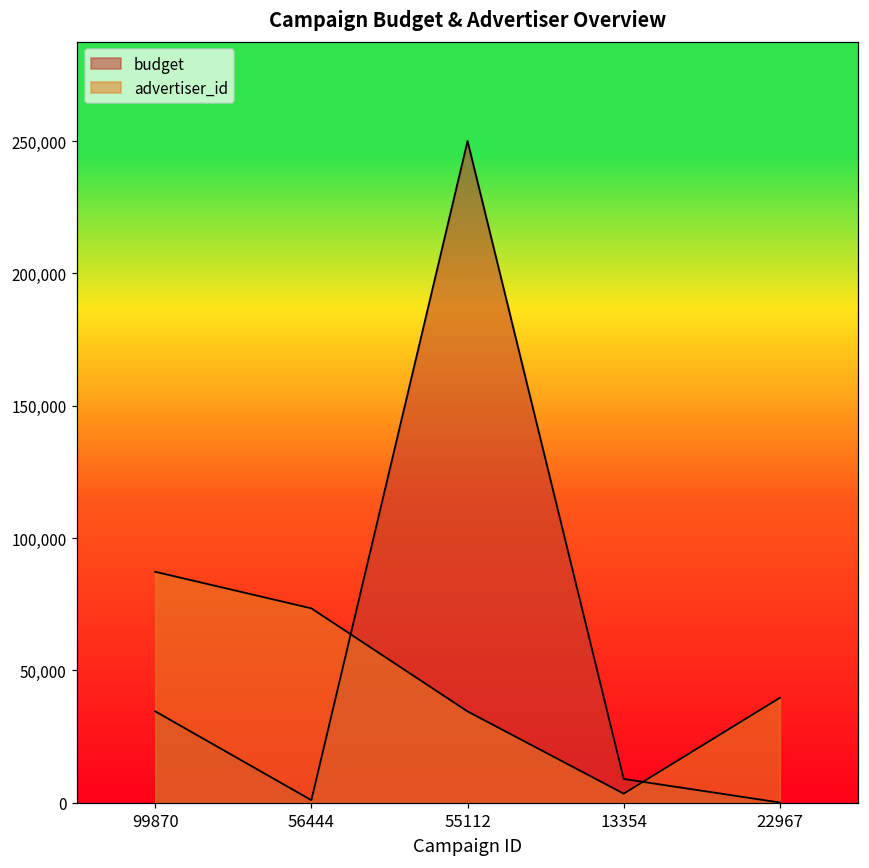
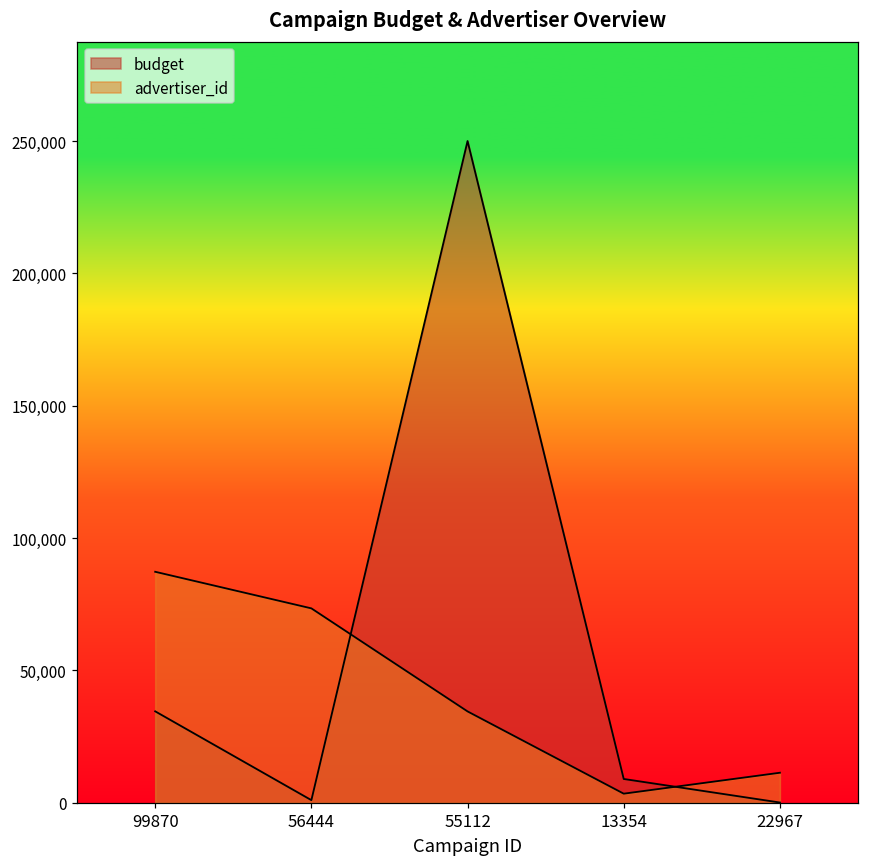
advertiser_id, 22967: 40,000 -> 11,000
